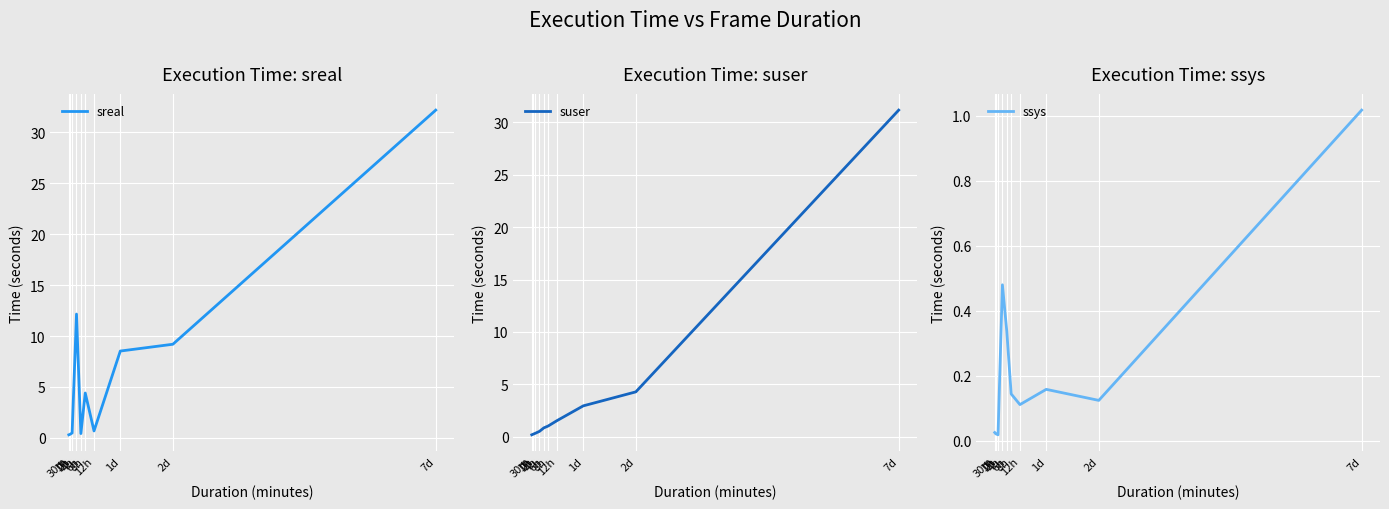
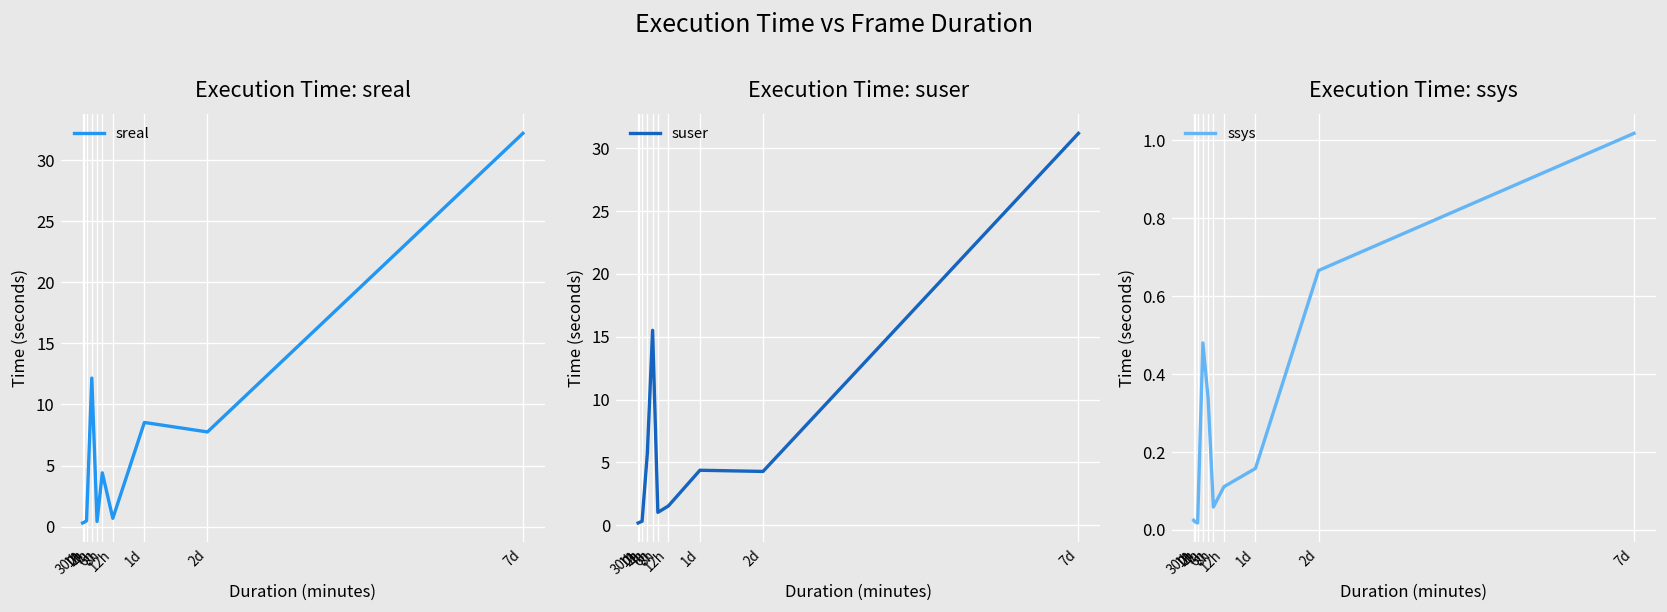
Execution Time: sreal, 2d: 9.2 -> 7.8
Execution Time: suser, 4h: 0.5 -> 5.7
Execution Time: suser, 6h: 0.8 -> 15.5
Execution Time: suser, 1d: 3.0 -> 4.4
Execution Time: ssys, 8h: 0.14 -> 0.06
Execution Time: ssys, 2d: 0.12 -> 0.67
